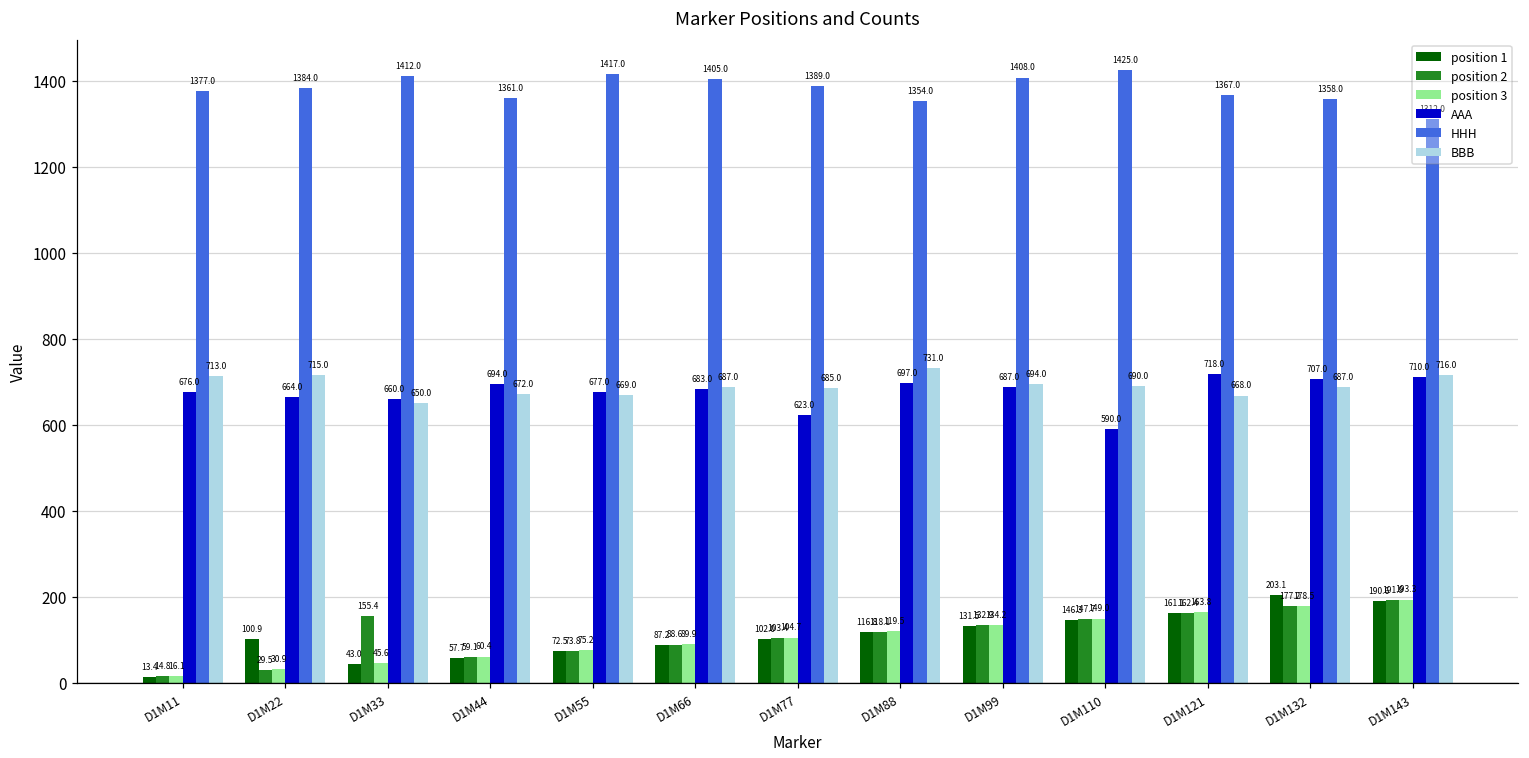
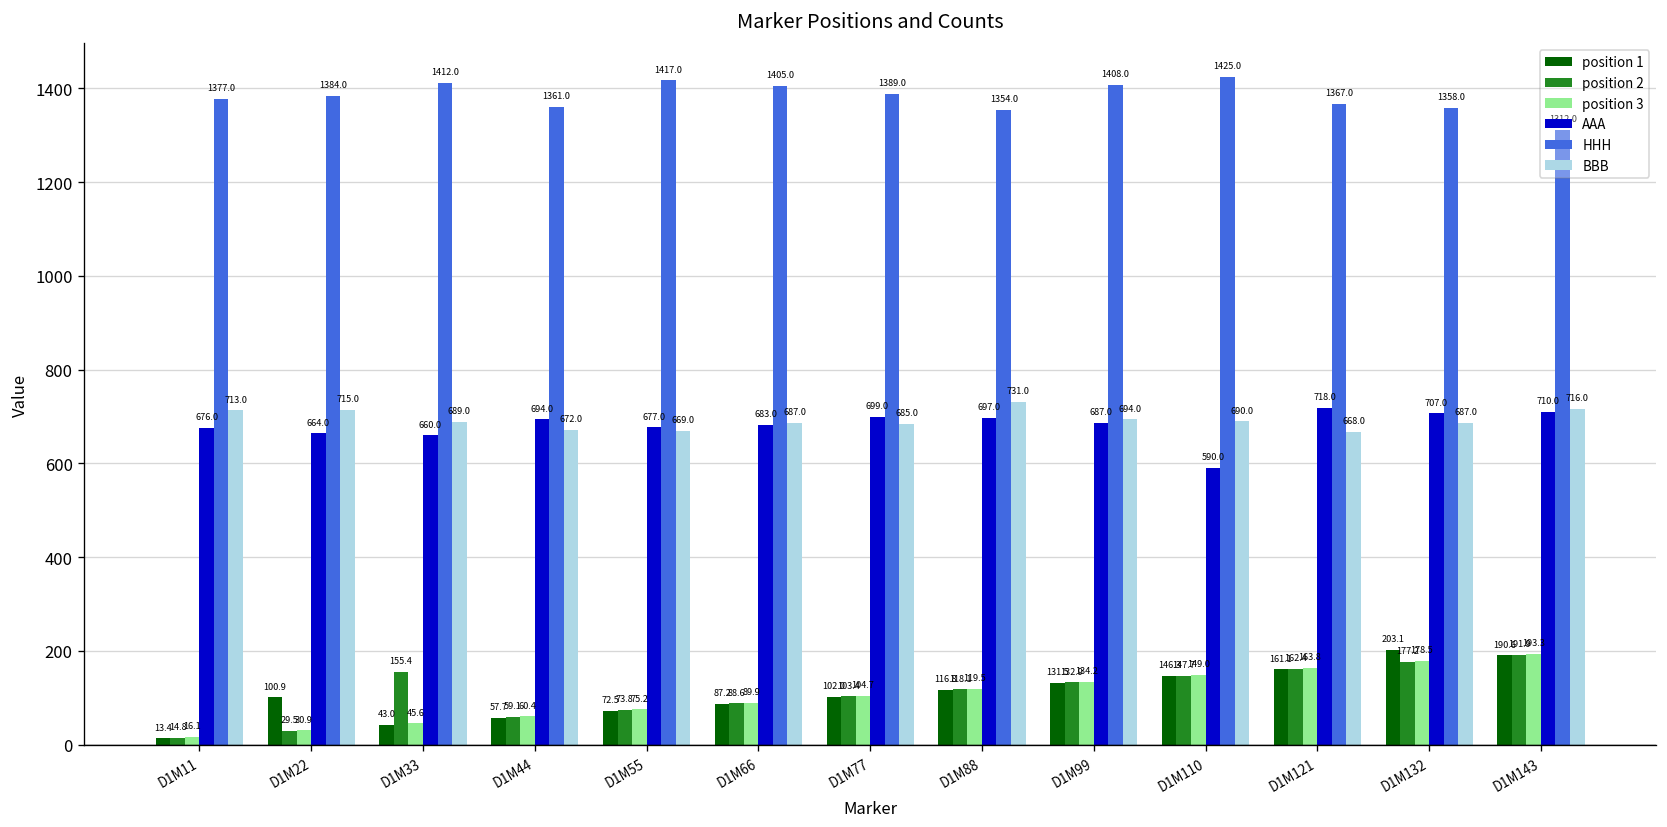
BBB, D1M33: 650.0 -> 689.0
AAA, D1M77: 623.0 -> 699.0
